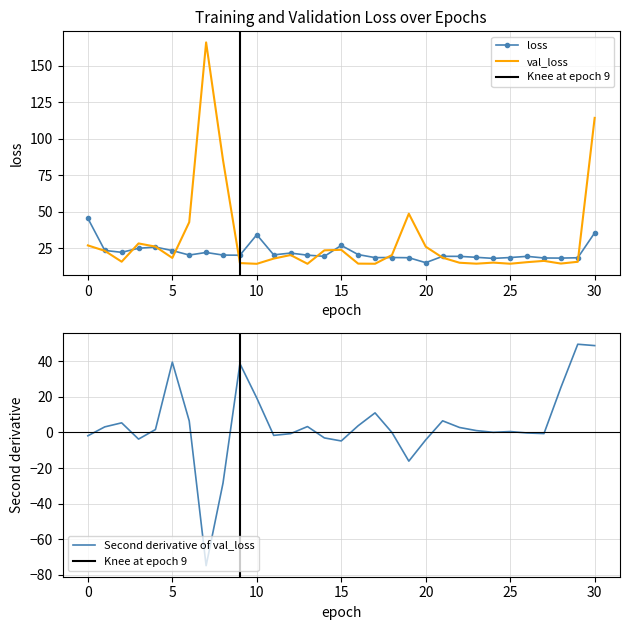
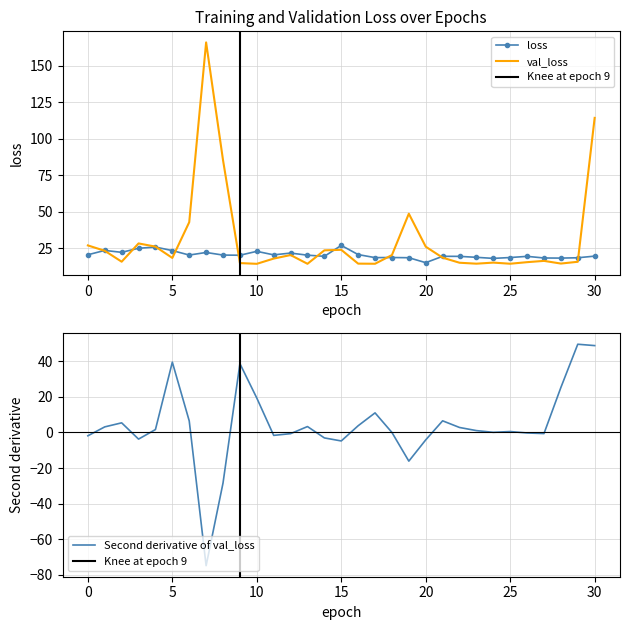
Training and Validation Loss over Epochs, loss, 0: 45 -> 20
Training and Validation Loss over Epochs, loss, 10: 34 -> 23
Training and Validation Loss over Epochs, loss, 30: 35 -> 20
